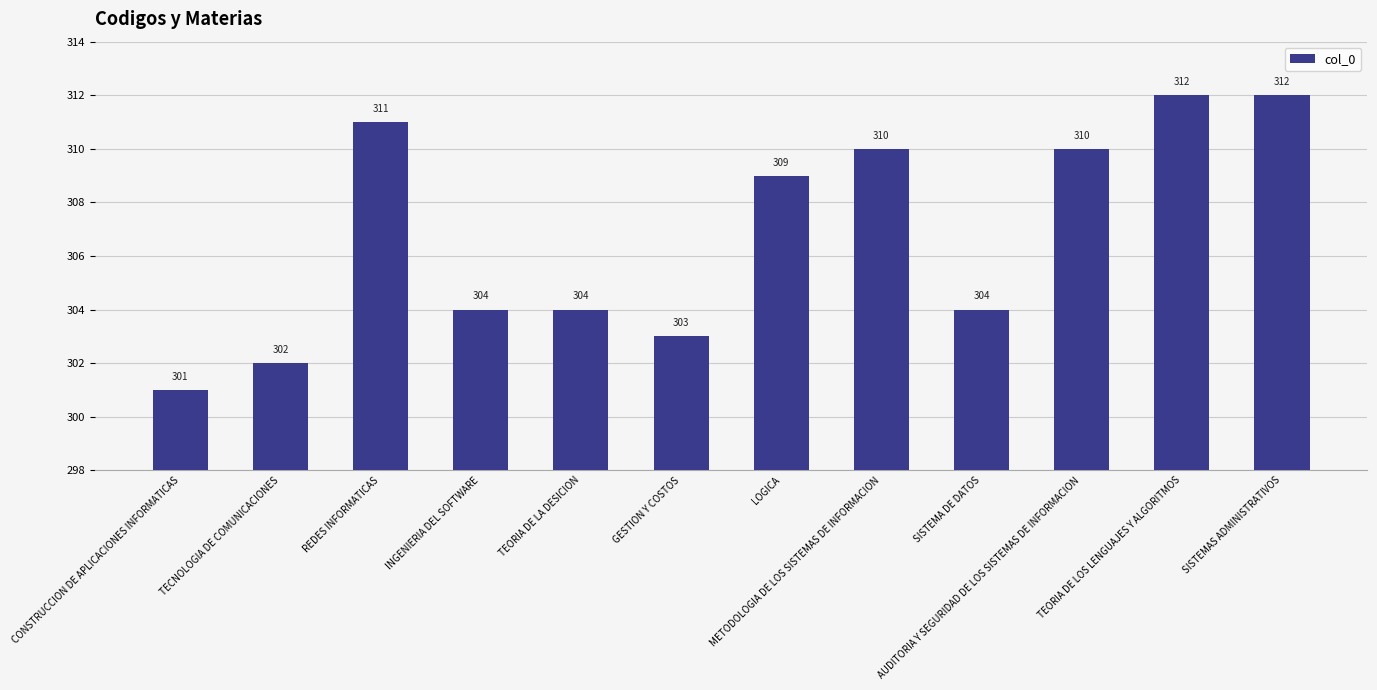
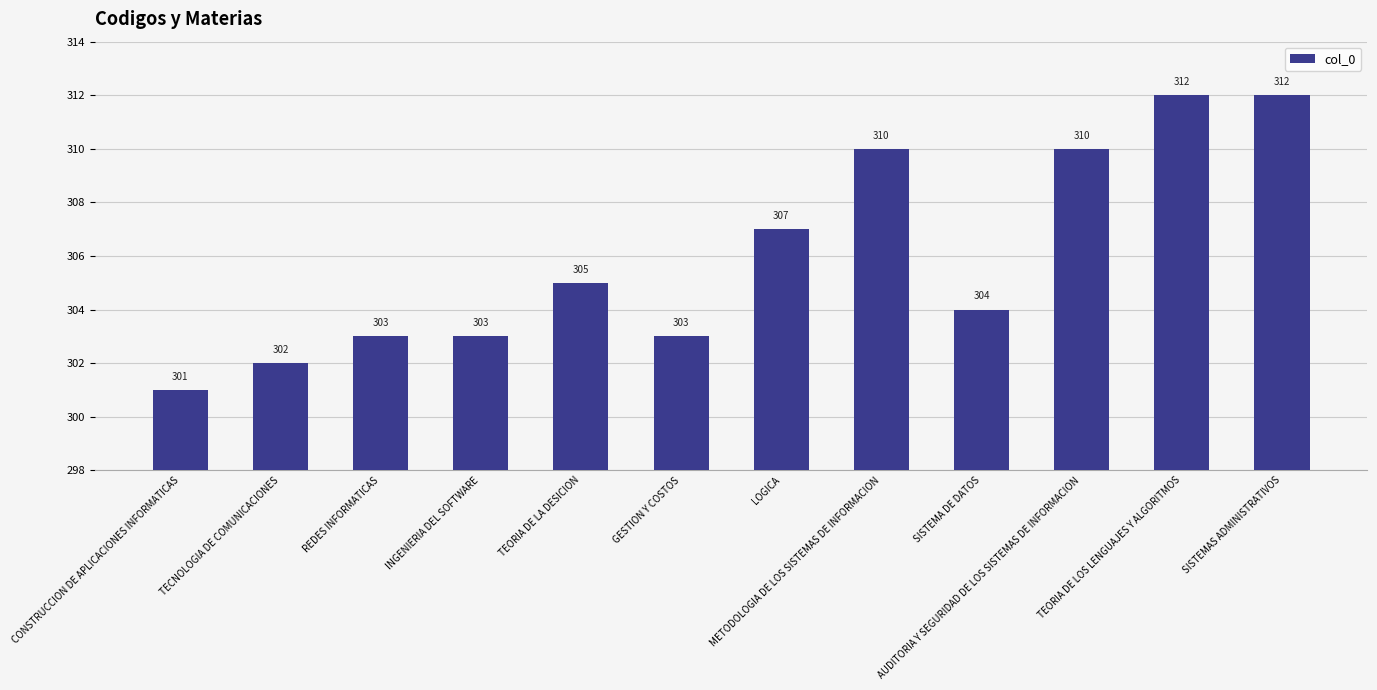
REDES INFORMATICAS: 311 -> 303
INGENIERIA DEL SOFTWARE: 304 -> 303
TEORIA DE LA DESICION: 304 -> 305
LOGICA: 309 -> 307
